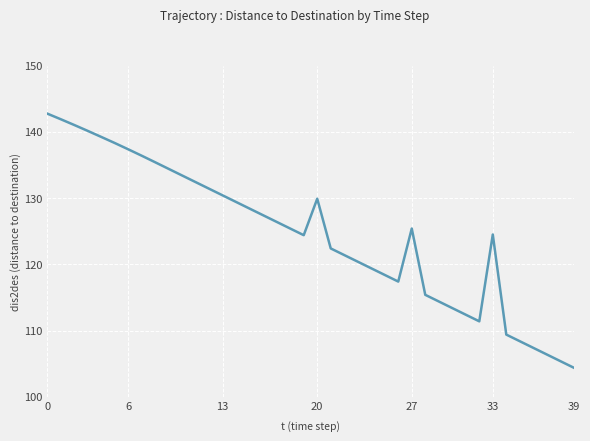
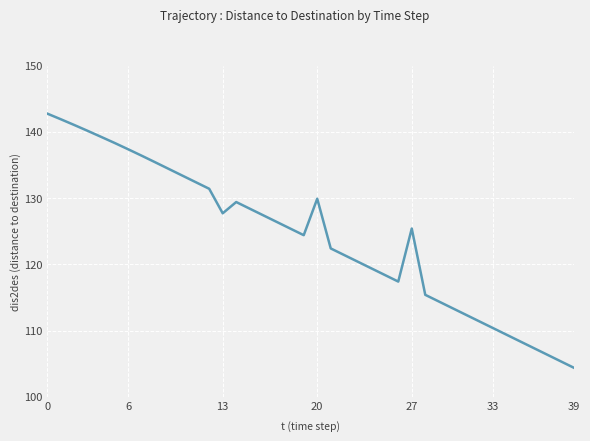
13: 130 -> 128
33: 125 -> 110
